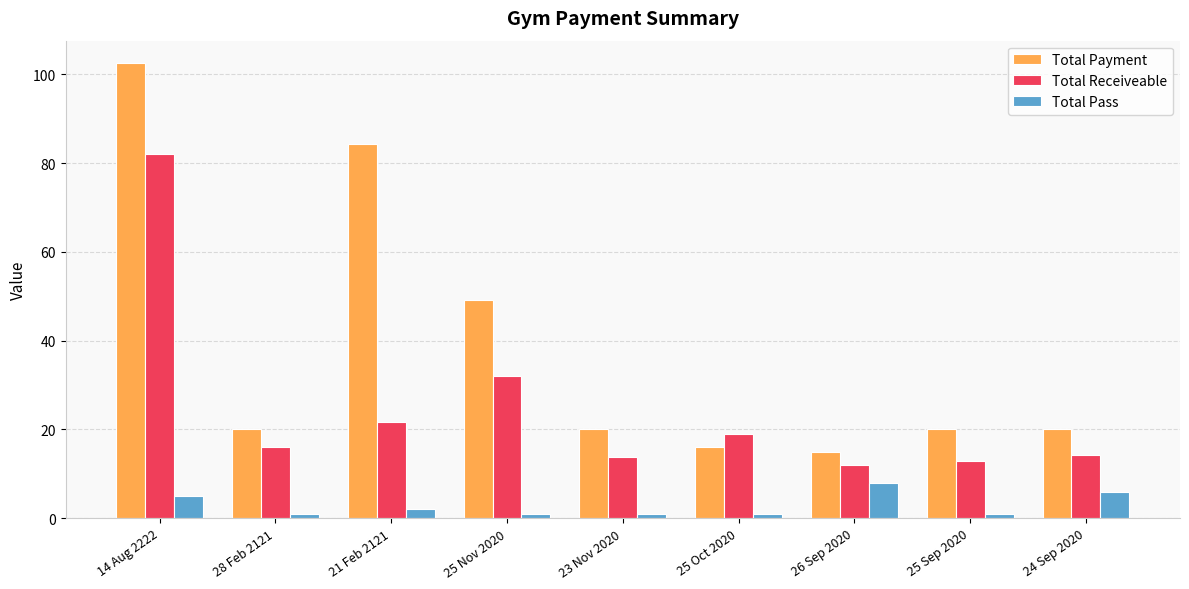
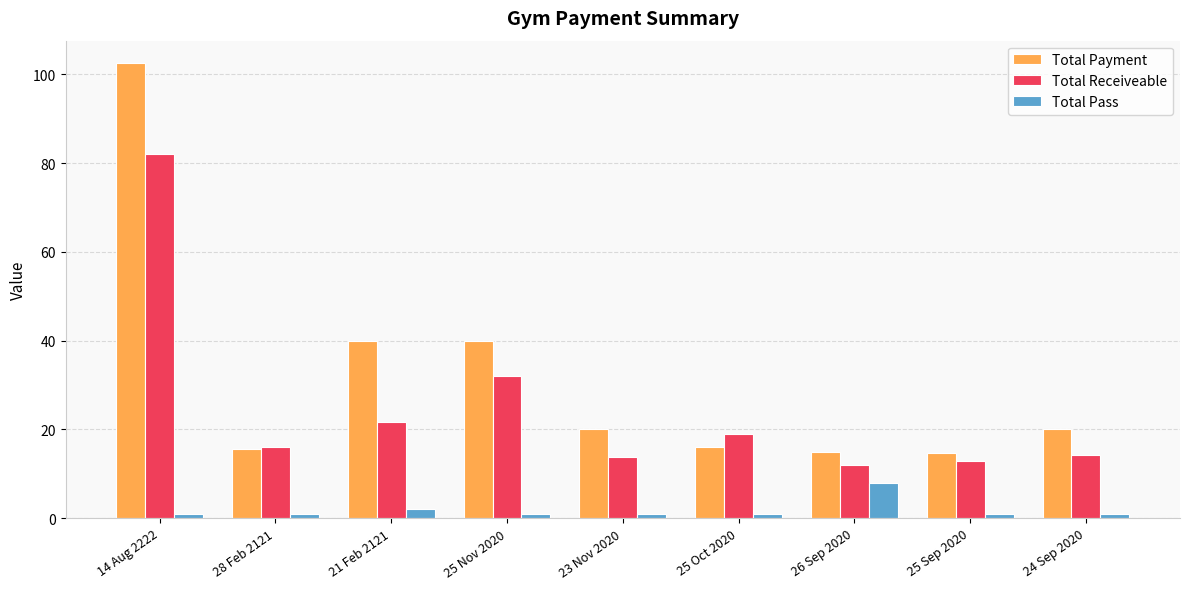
Total Pass, 14 Aug 2222: 5 -> 1
Total Payment, 28 Feb 2121: 20 -> 16
Total Payment, 21 Feb 2121: 84 -> 40
Total Payment, 25 Nov 2020: 49 -> 40
Total Payment, 25 Sep 2020: 20 -> 15
Total Pass, 24 Sep 2020: 6 -> 1
